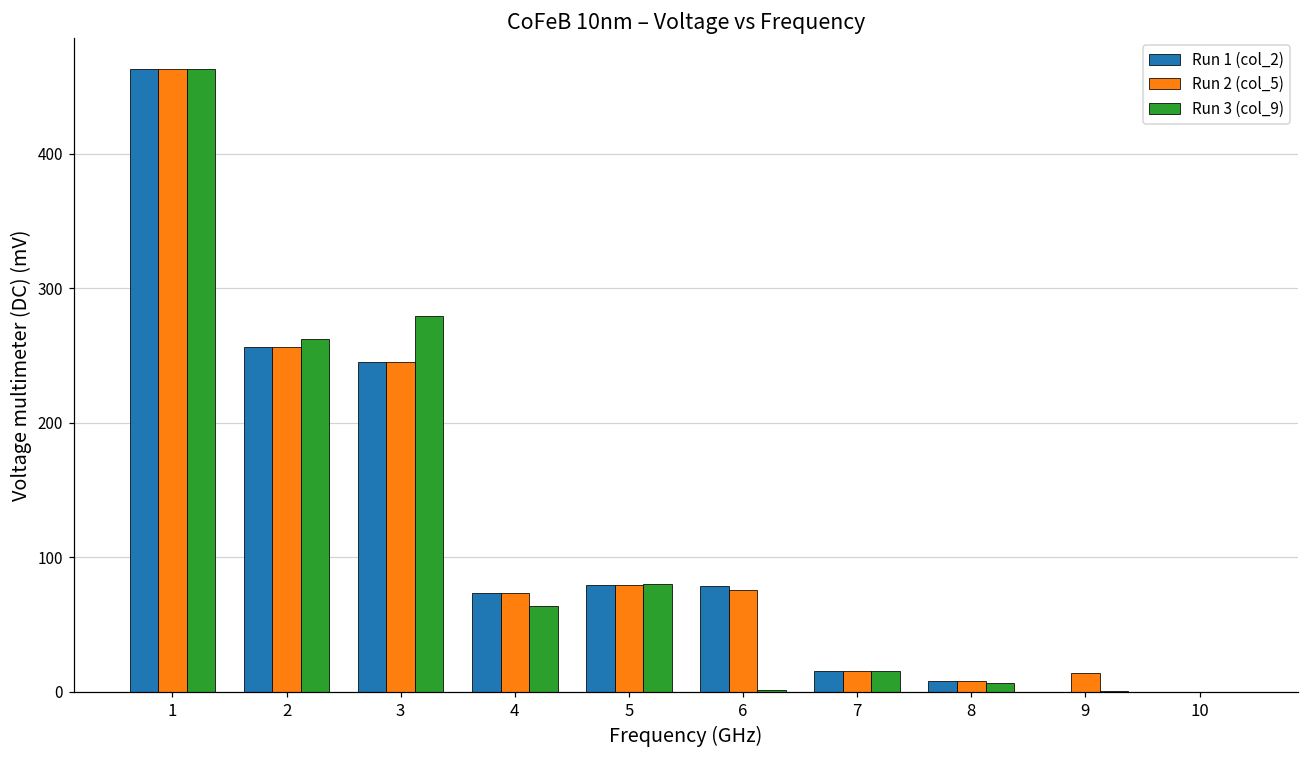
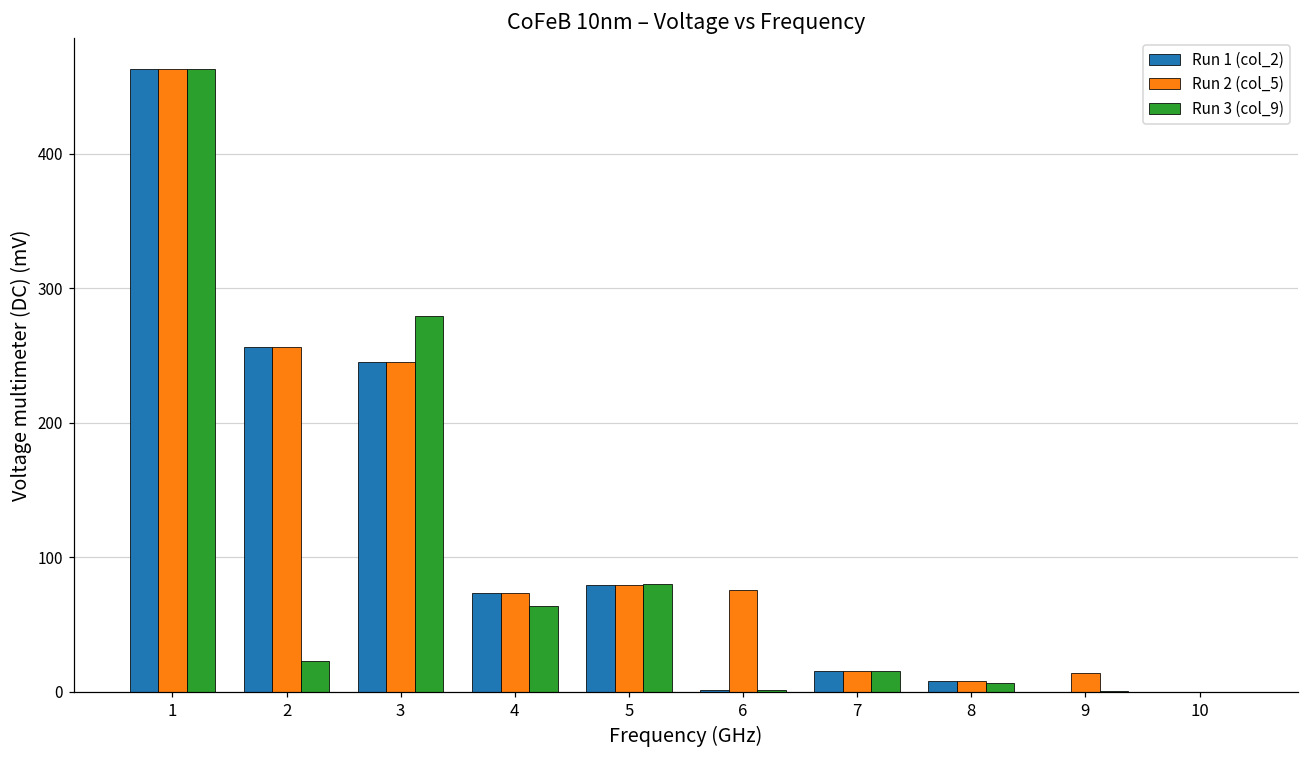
Run 3 (col_9), 2: 262 -> 23
Run 1 (col_2), 6: 79 -> 2
